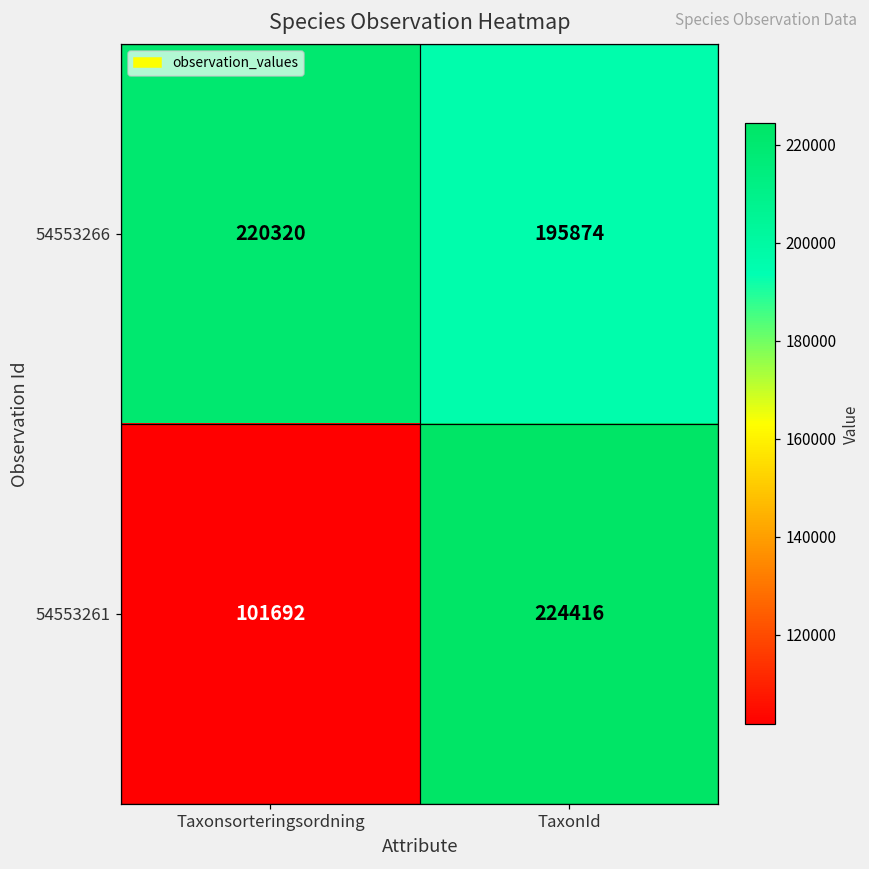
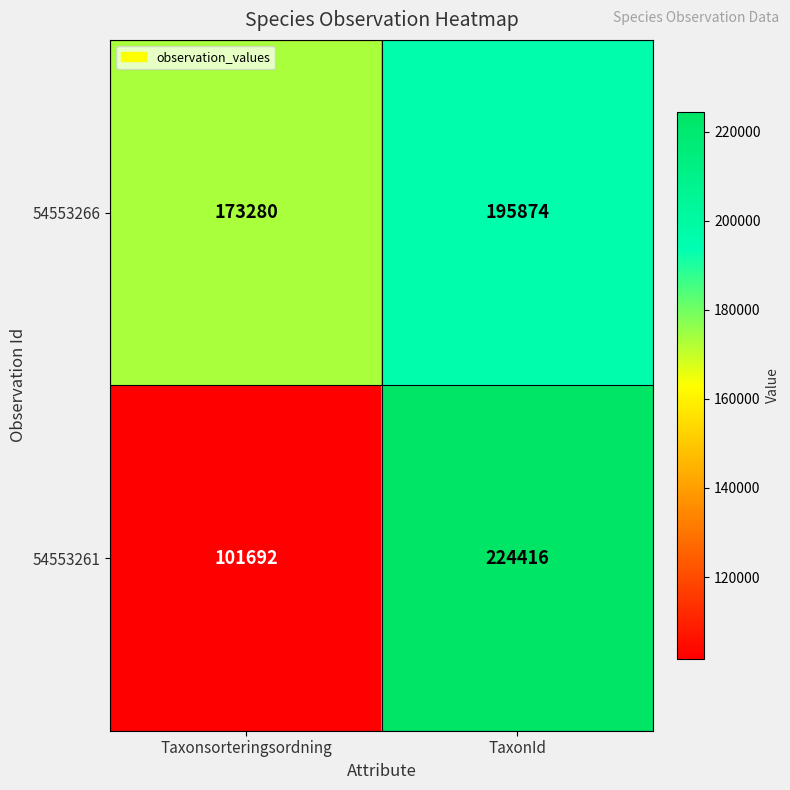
54553266, Taxonsorteringsordning: 220320 -> 173280
